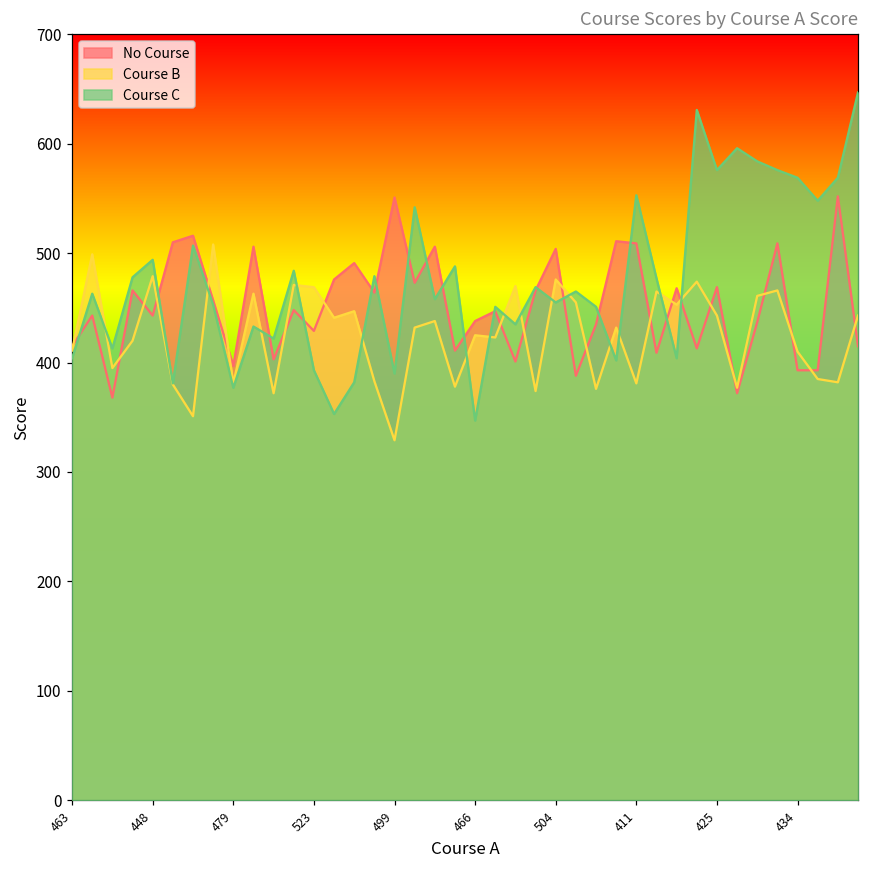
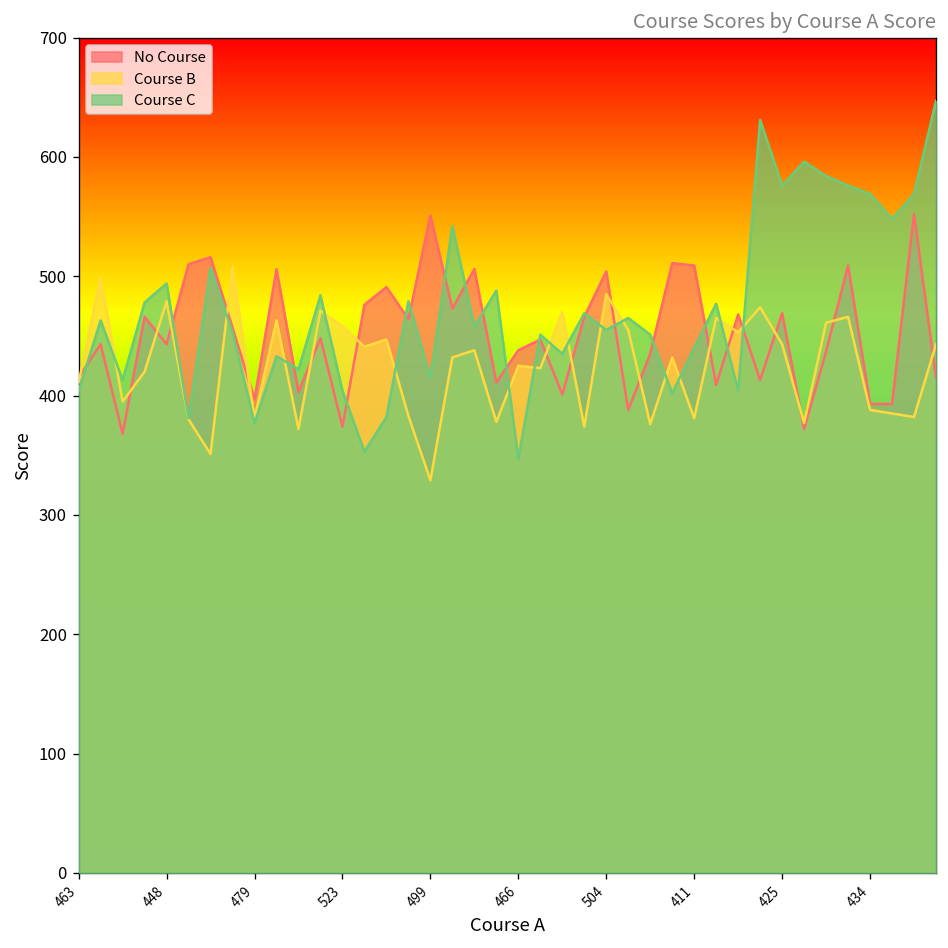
No Course, 523: 430 -> 370
Course B, 523: 470 -> 460
Course C, 523: 390 -> 400
Course C, 499: 390 -> 420
Course B, 504: 480 -> 490
Course C, 411: 550 -> 440
Course B, 434: 410 -> 390
